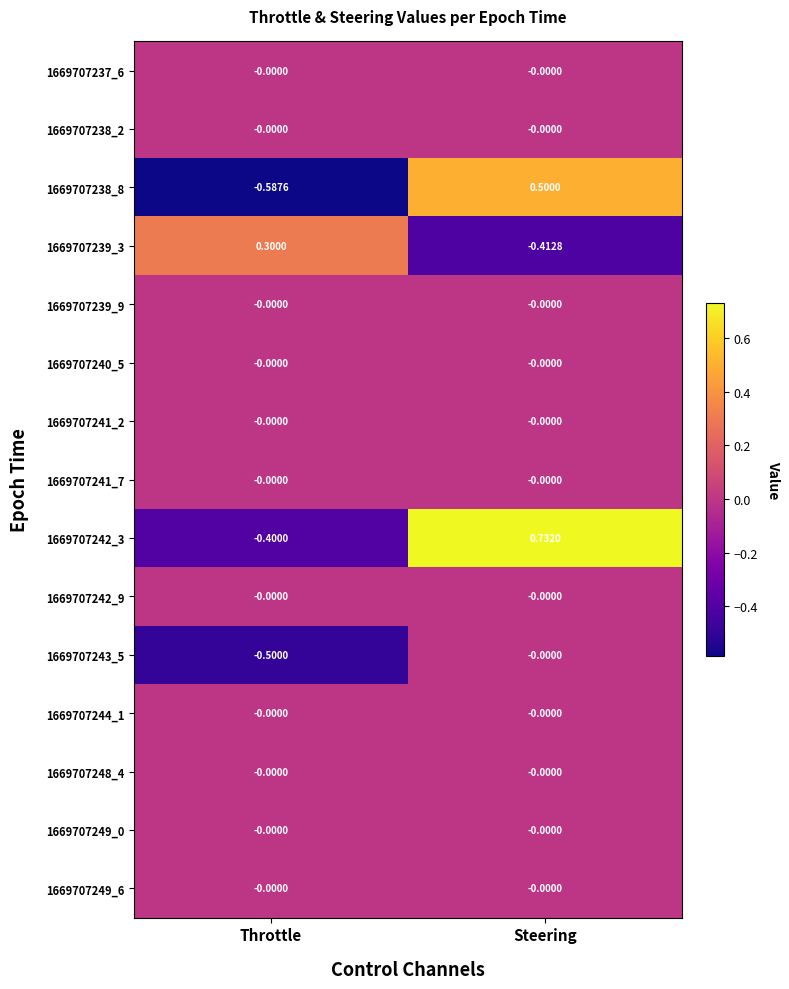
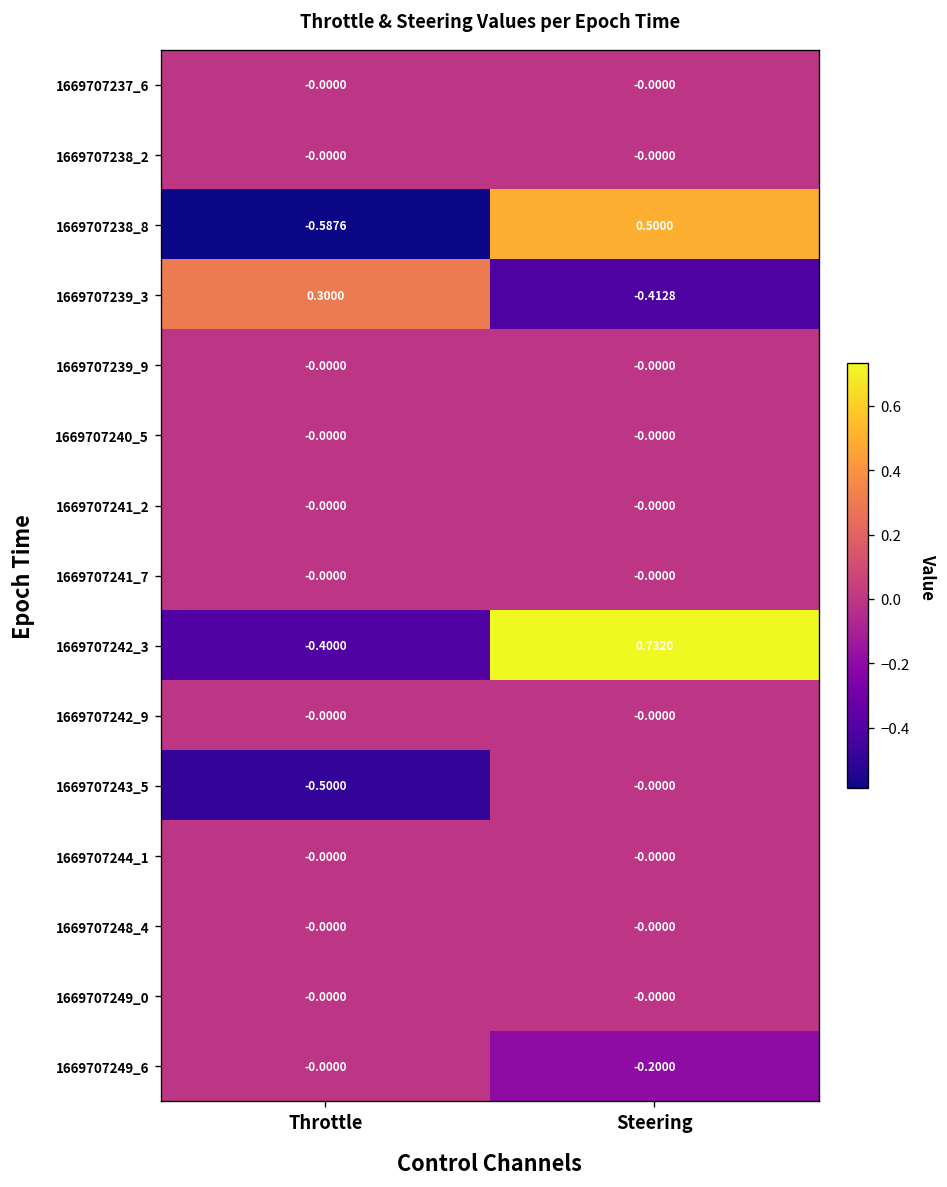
1669707249_6, Steering: -0.0000 -> -0.2000
